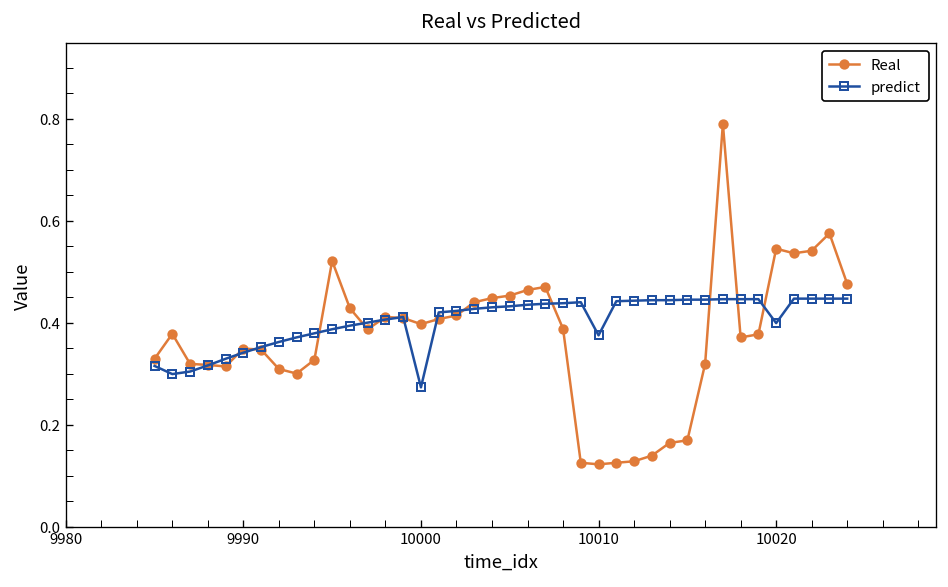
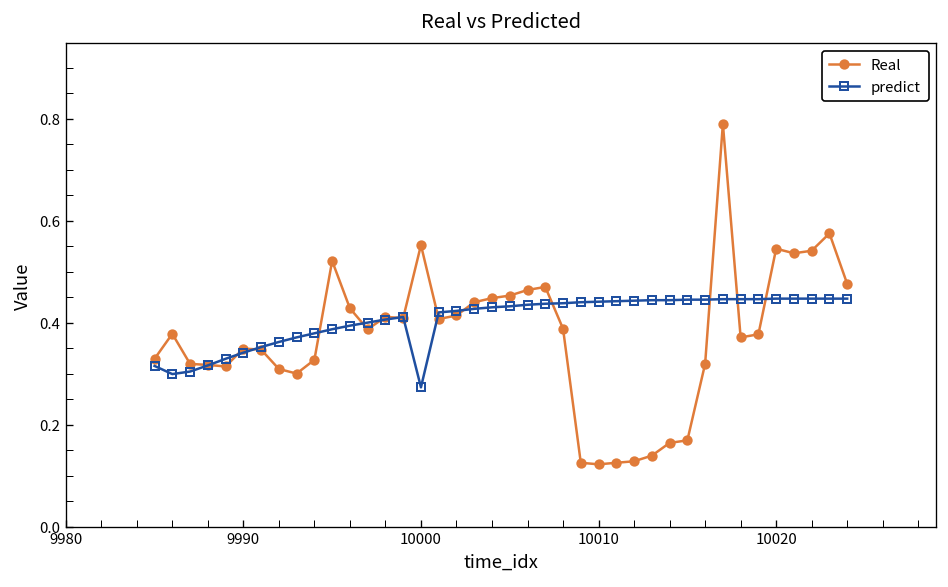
Real, 10000: 0.40 -> 0.55
predict, 10010: 0.38 -> 0.44
predict, 10020: 0.40 -> 0.45
